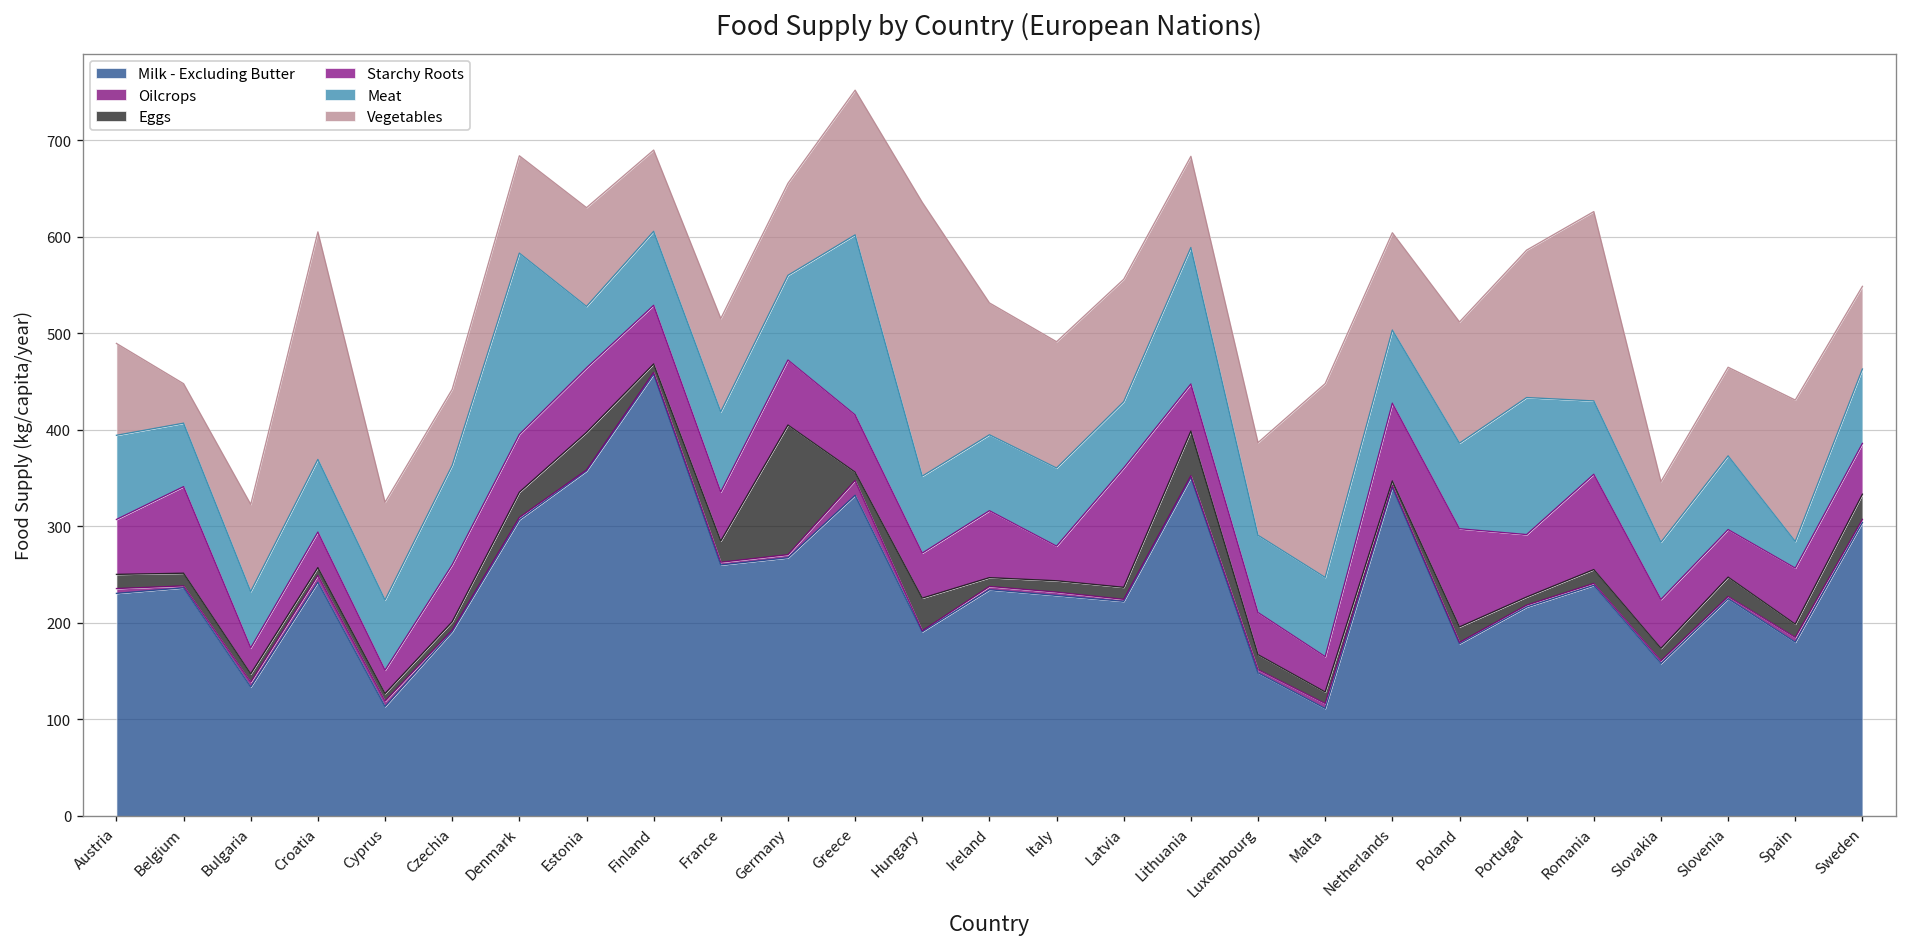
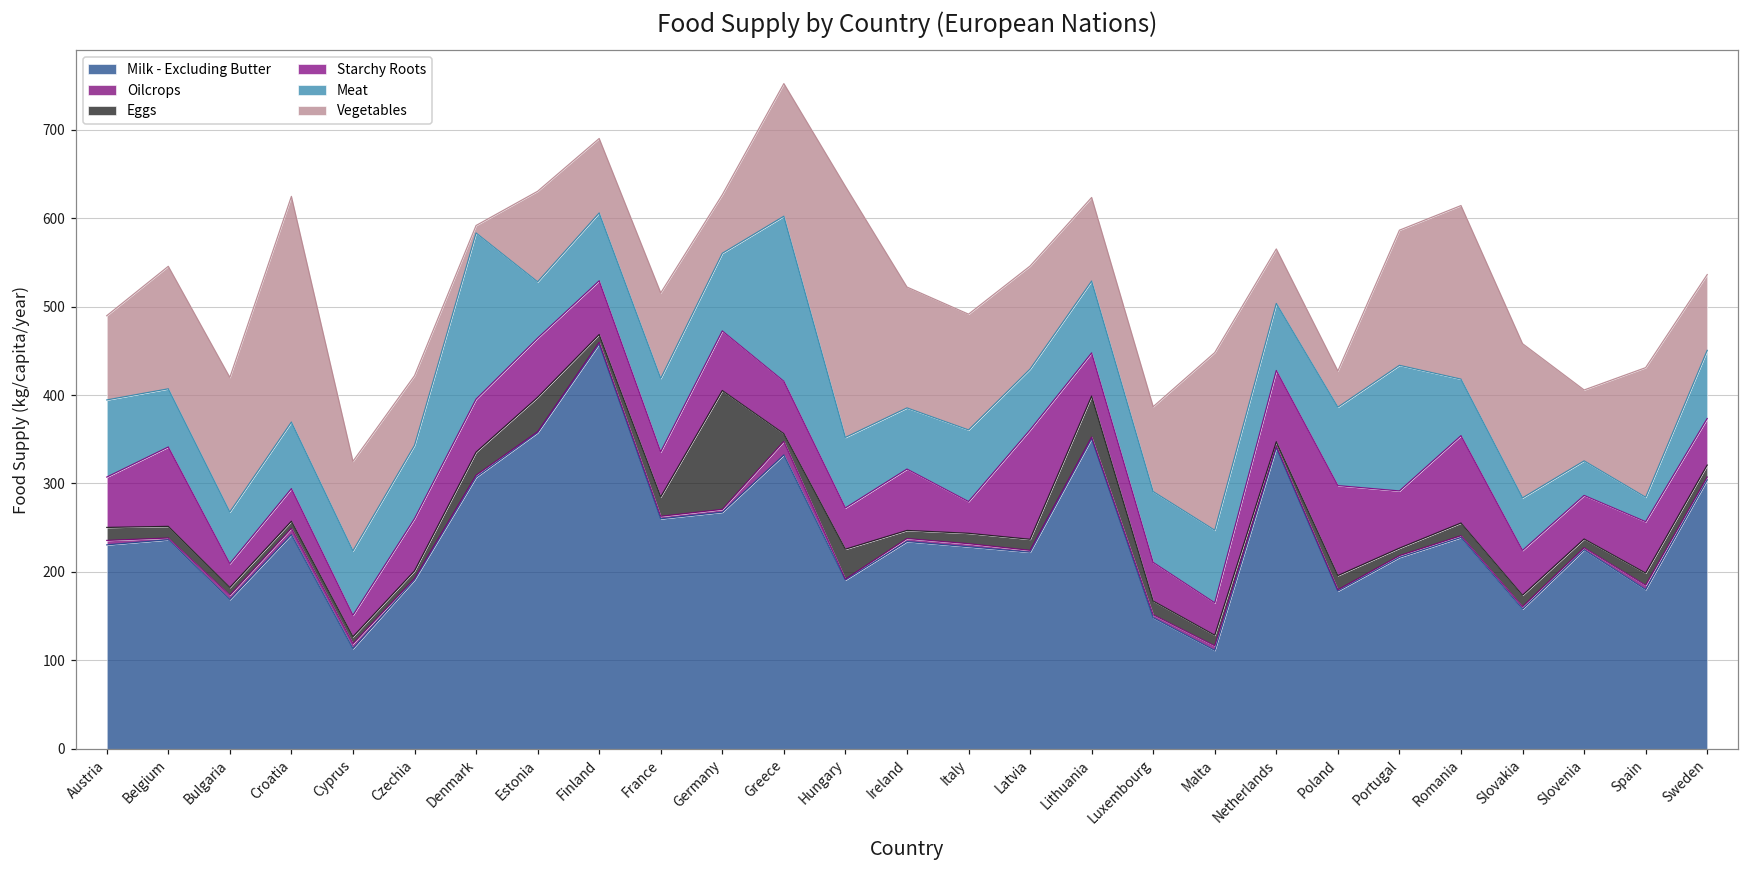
Vegetables, Belgium: 40 -> 140
Milk - Excluding Butter, Bulgaria: 130 -> 170
Vegetables, Bulgaria: 90 -> 150
Vegetables, Croatia: 240 -> 260
Meat, Czechia: 100 -> 80
Vegetables, Denmark: 100 -> 10
Vegetables, Germany: 100 -> 70
Meat, Ireland: 80 -> 70
Vegetables, Latvia: 130 -> 120
Meat, Lithuania: 140 -> 80
Vegetables, Netherlands: 100 -> 60
Vegetables, Poland: 130 -> 40
Meat, Romania: 80 -> 60
Vegetables, Slovakia: 60 -> 170
Eggs, Slovenia: 20 -> 10
Meat, Slovenia: 80 -> 40
Vegetables, Slovenia: 90 -> 80
Eggs, Sweden: 30 -> 10
